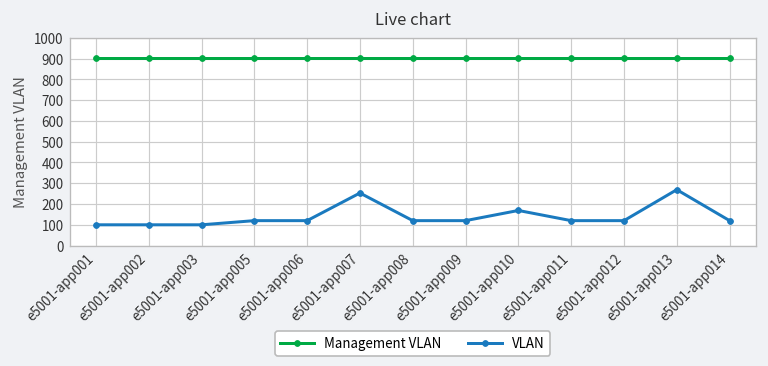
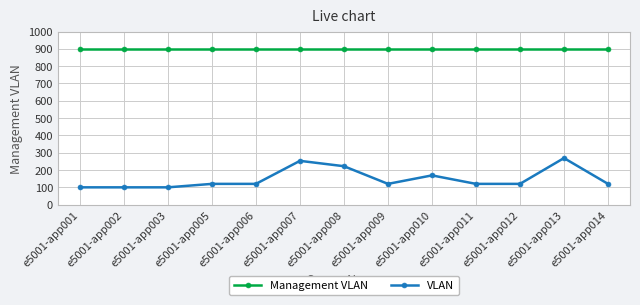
VLAN, e5001-app008: 120 -> 220
